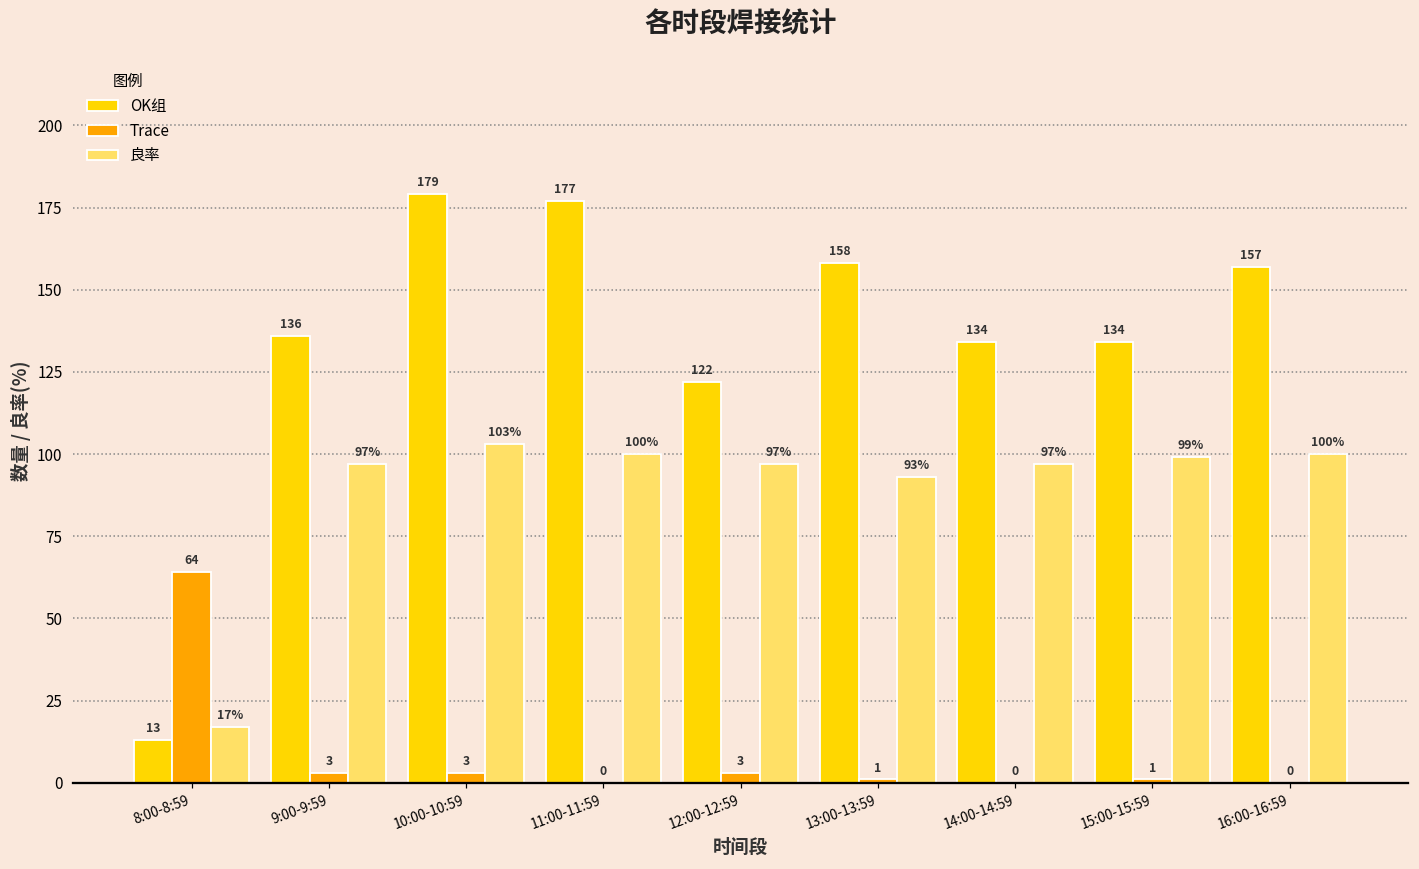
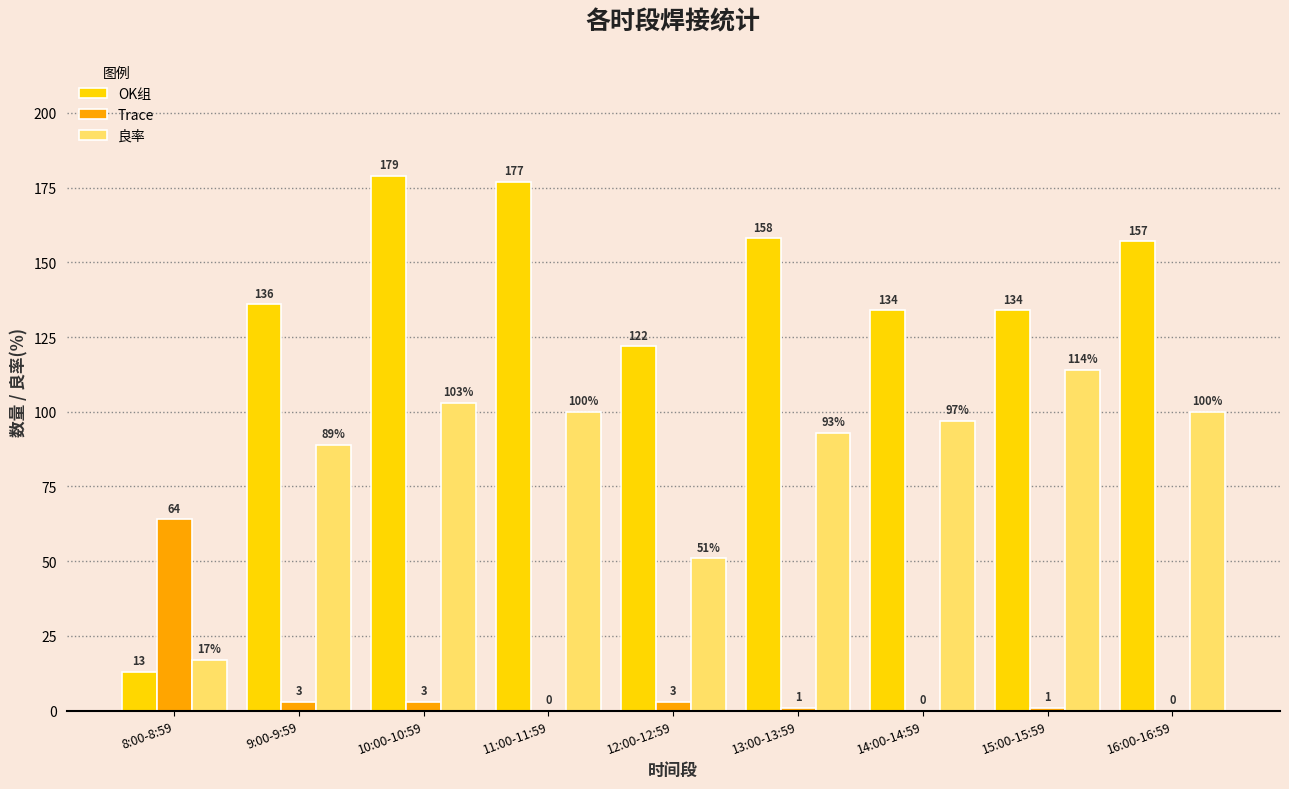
良率, 9:00-9:59: 97% -> 89%
良率, 12:00-12:59: 97% -> 51%
良率, 15:00-15:59: 99% -> 114%
